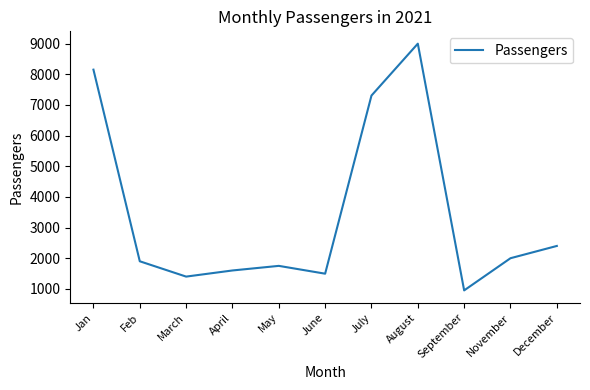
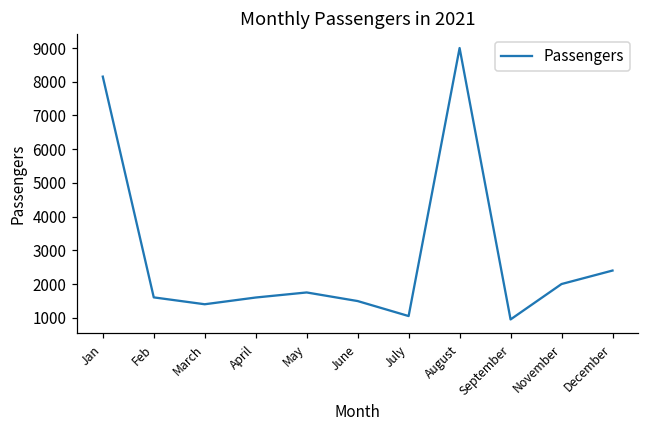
Feb: 1900 -> 1600
July: 7300 -> 1100
